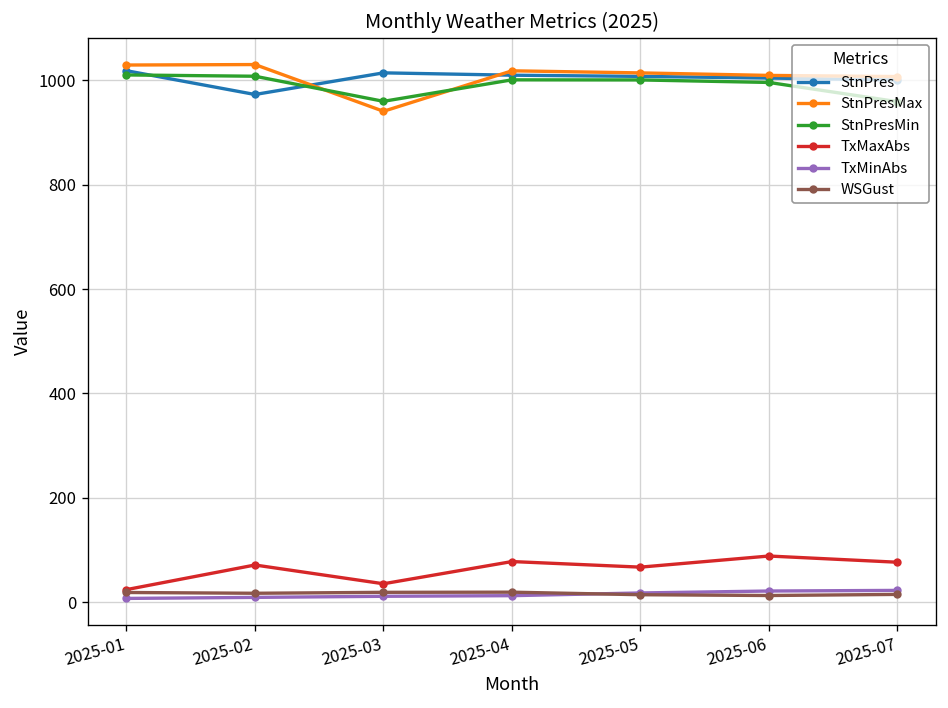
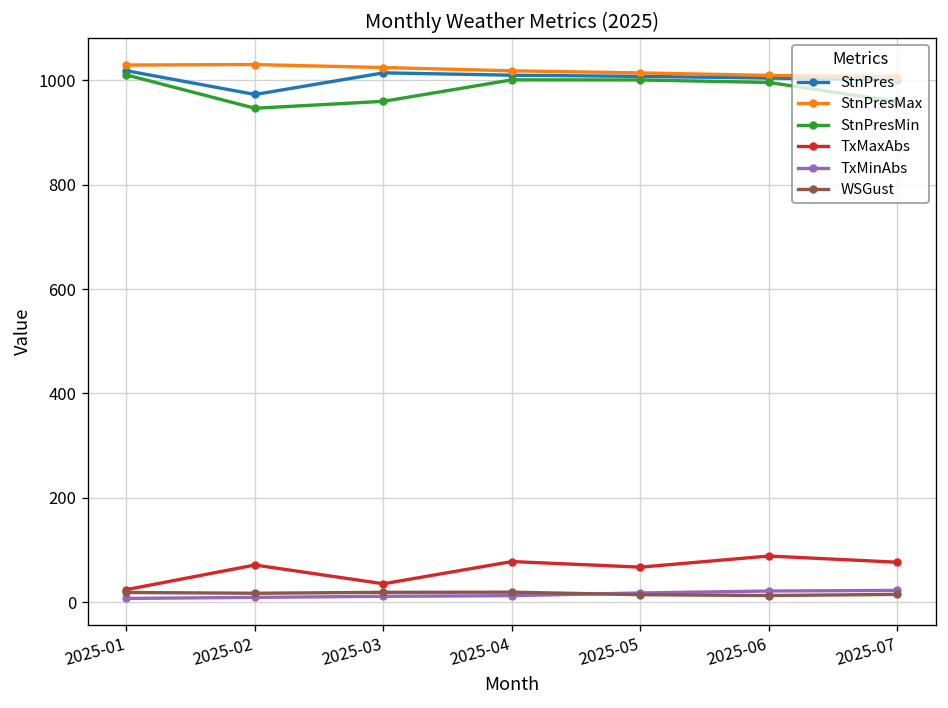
StnPresMin, 2025-02: 1010 -> 950
StnPresMax, 2025-03: 940 -> 1020
